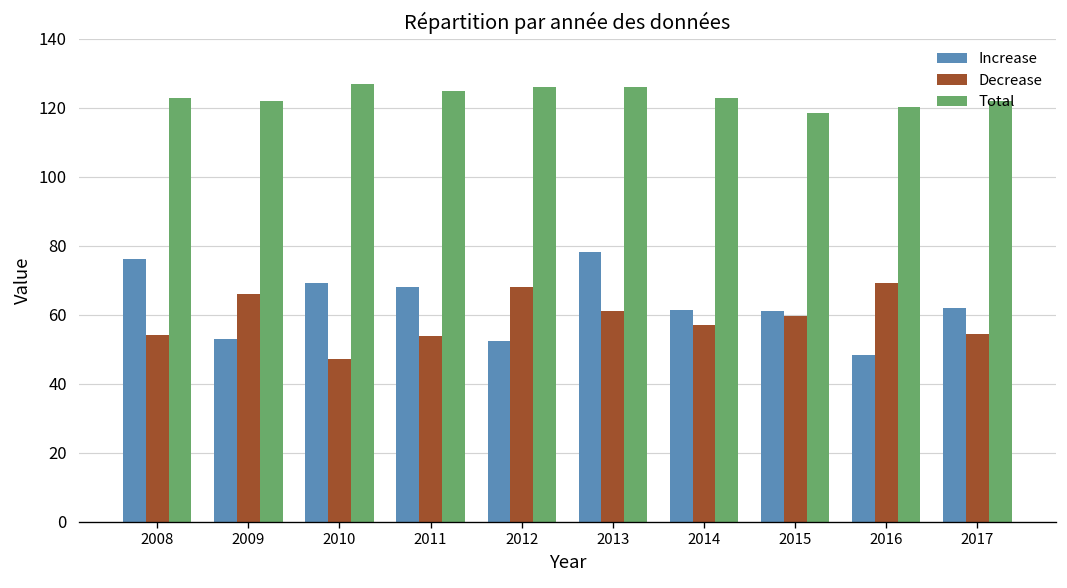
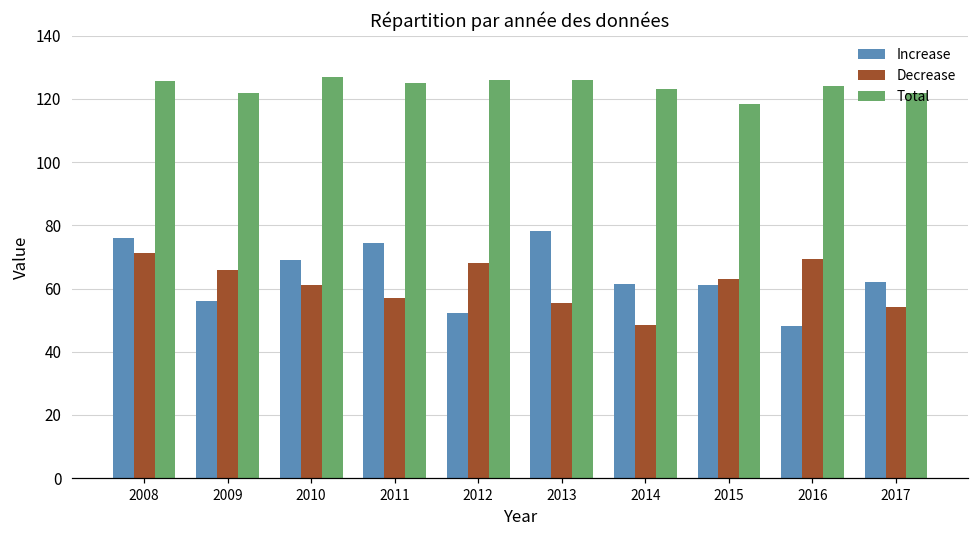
Decrease, 2008: 54 -> 71
Total, 2008: 123 -> 126
Increase, 2009: 53 -> 56
Decrease, 2010: 47 -> 61
Increase, 2011: 68 -> 74
Decrease, 2011: 54 -> 57
Decrease, 2013: 61 -> 56
Decrease, 2014: 57 -> 49
Decrease, 2015: 60 -> 63
Total, 2016: 120 -> 124
